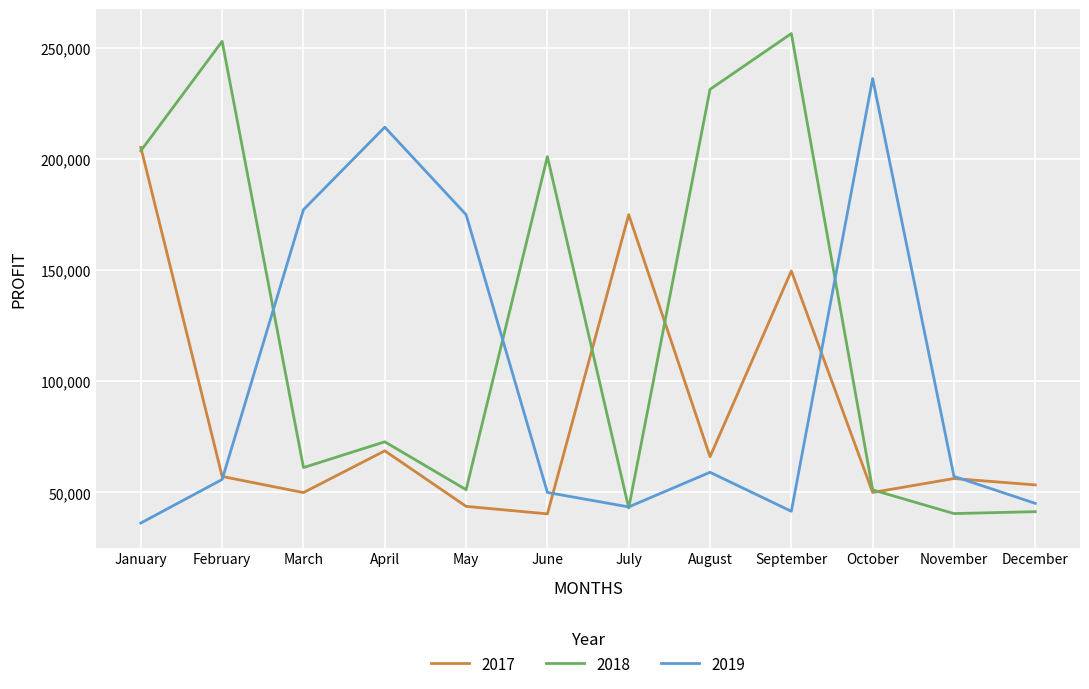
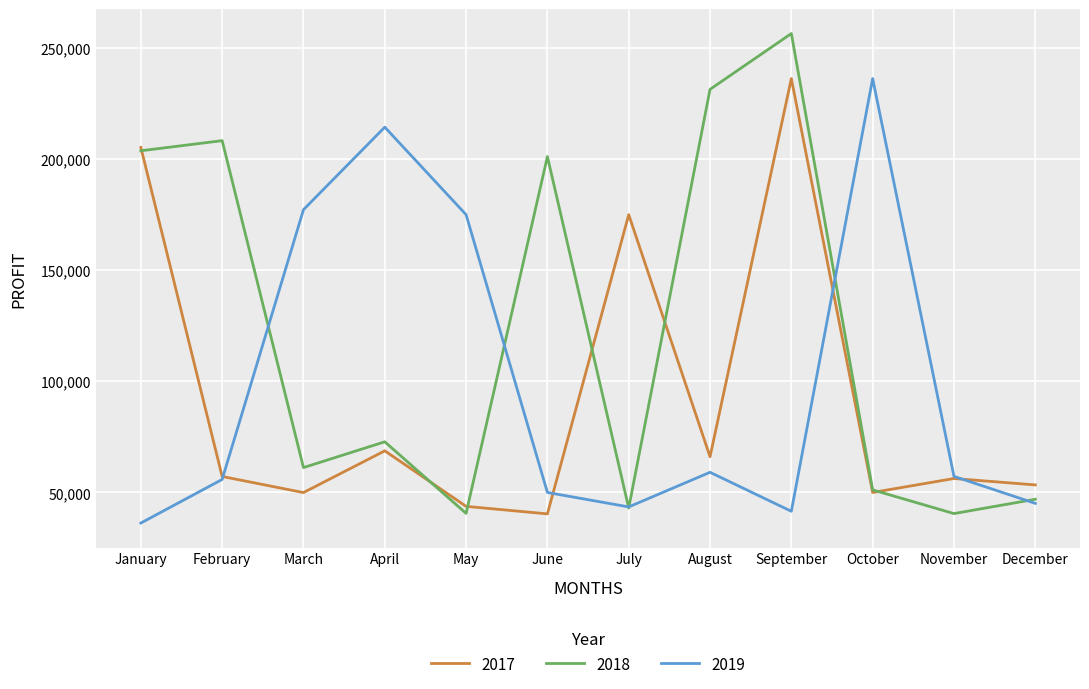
2018, February: 253,000 -> 208,000
2018, May: 51,000 -> 41,000
2017, September: 150,000 -> 236,000
2018, December: 41,000 -> 47,000
